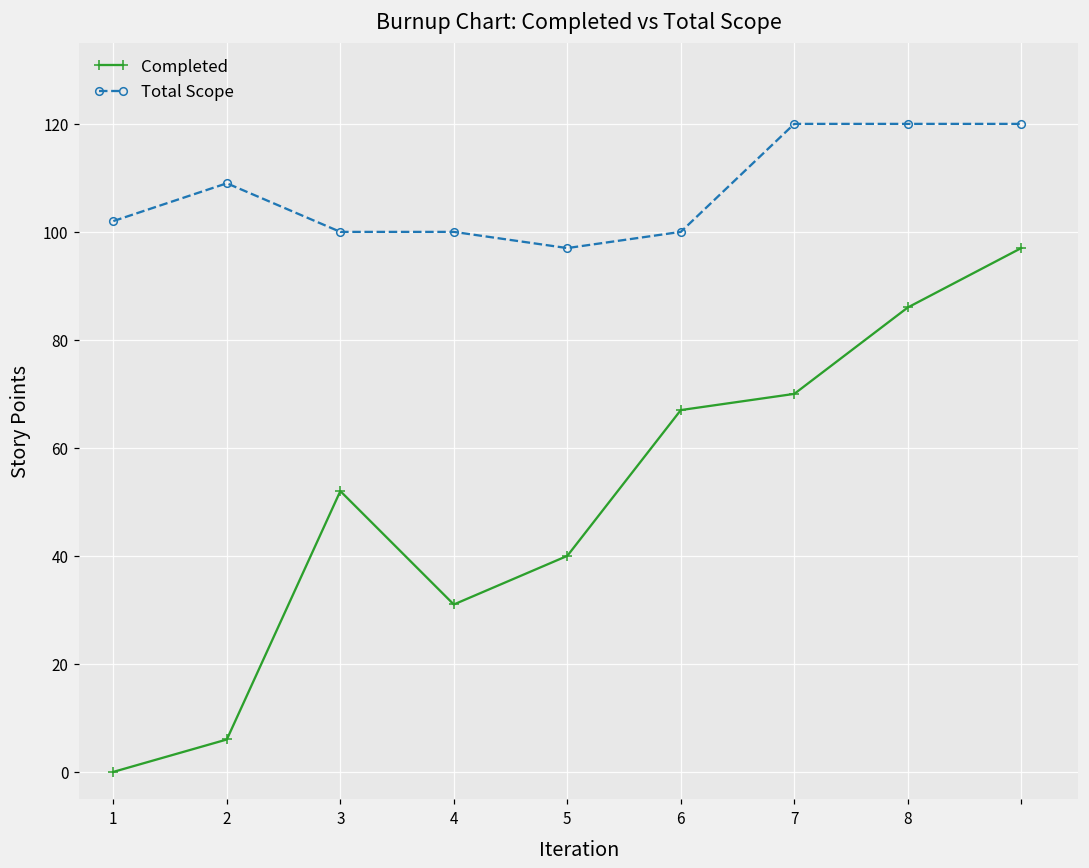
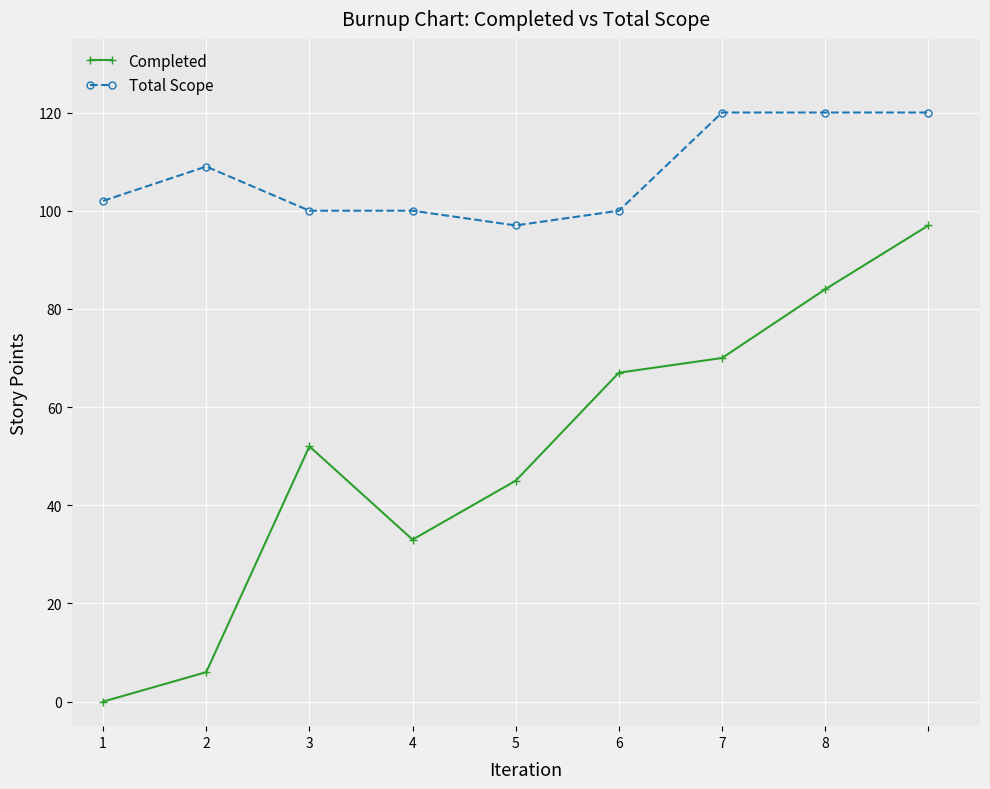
Completed, 4: 31 -> 33
Completed, 5: 40 -> 45
Completed, 8: 86 -> 84
